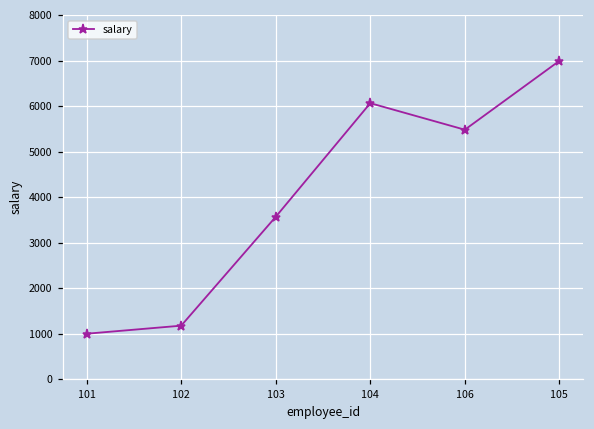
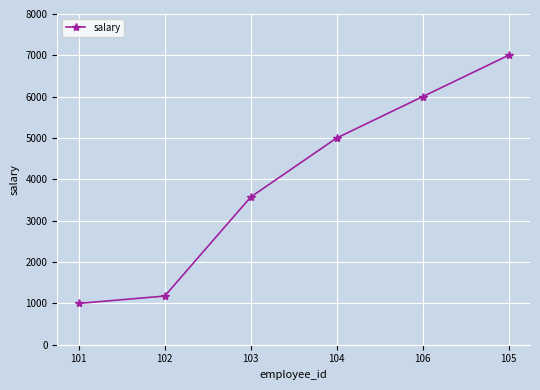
104: 6100 -> 5000
106: 5500 -> 6000
